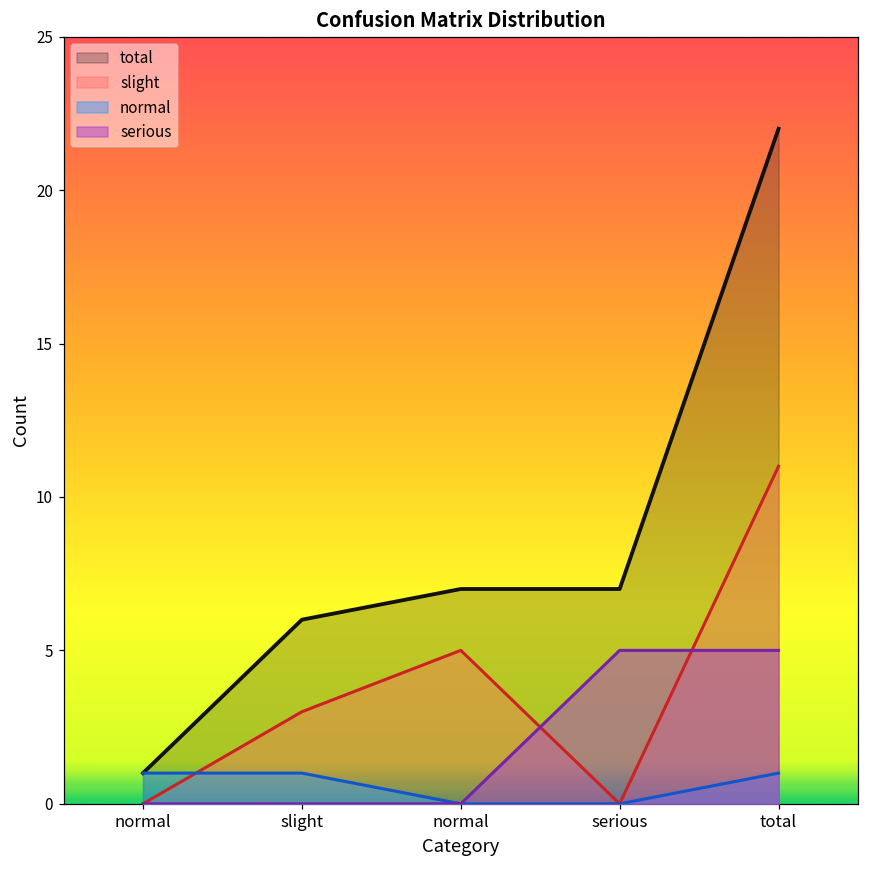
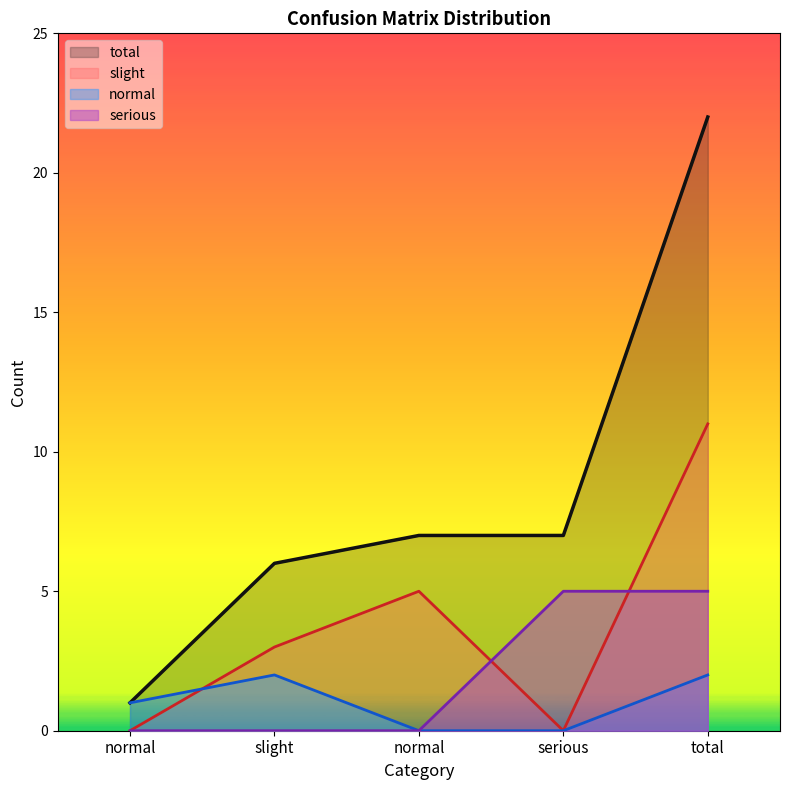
normal, slight: 1 -> 2
normal, total: 1 -> 2
